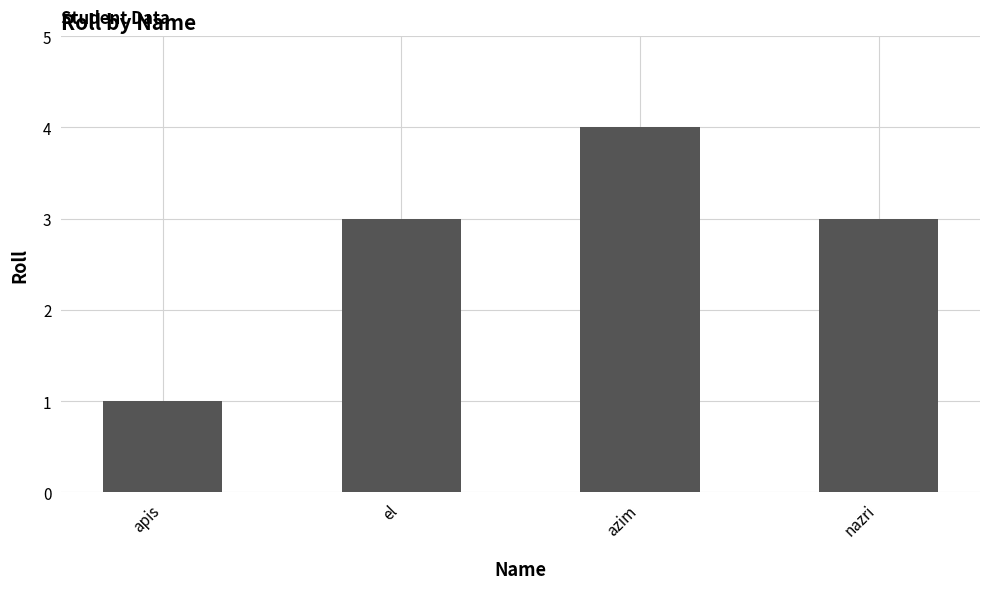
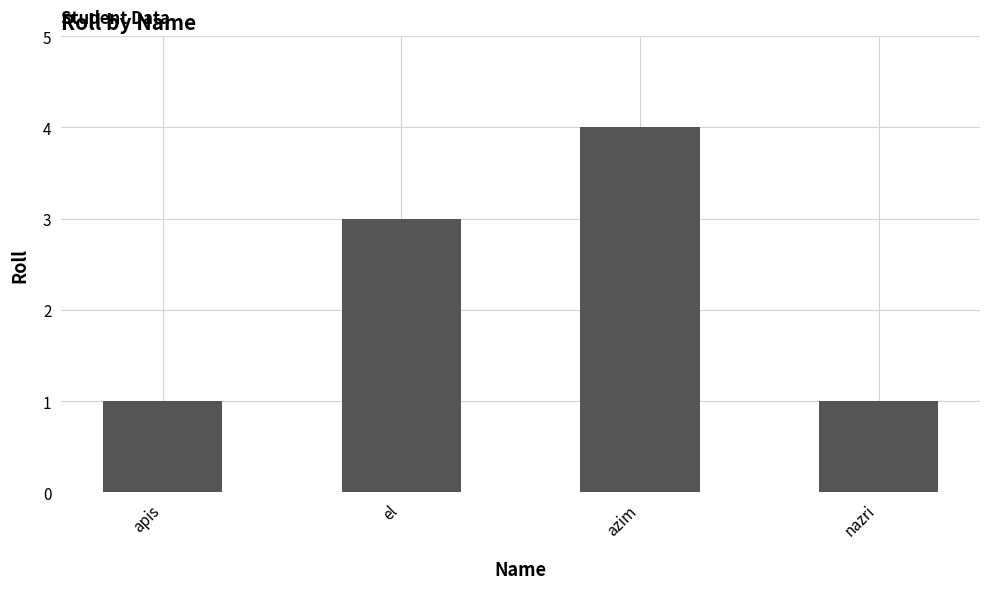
nazri: 3 -> 1
